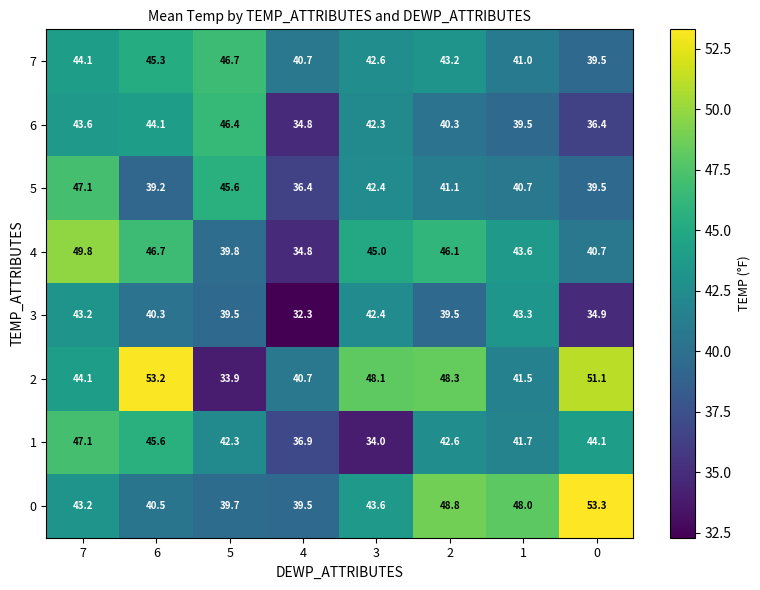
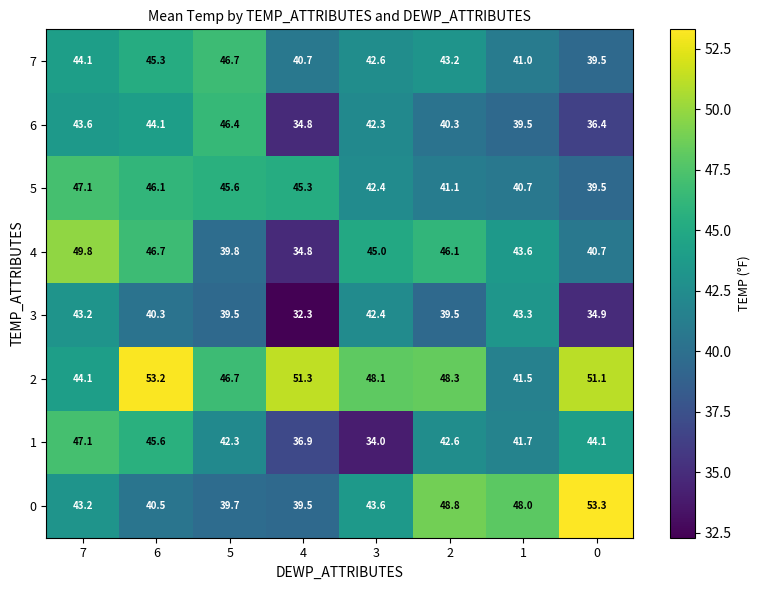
5, 6: 39.2 -> 46.1
5, 4: 36.4 -> 45.3
2, 5: 33.9 -> 46.7
2, 4: 40.7 -> 51.3
